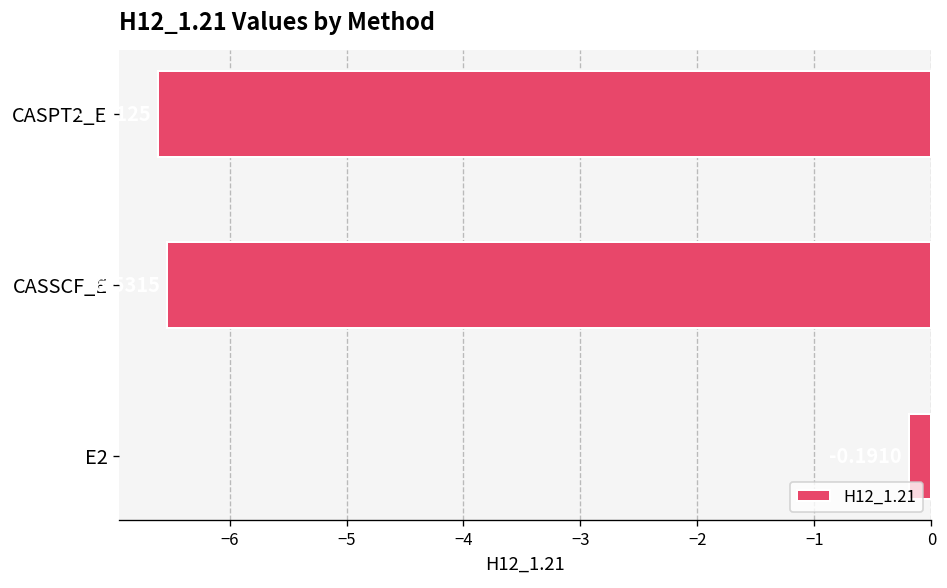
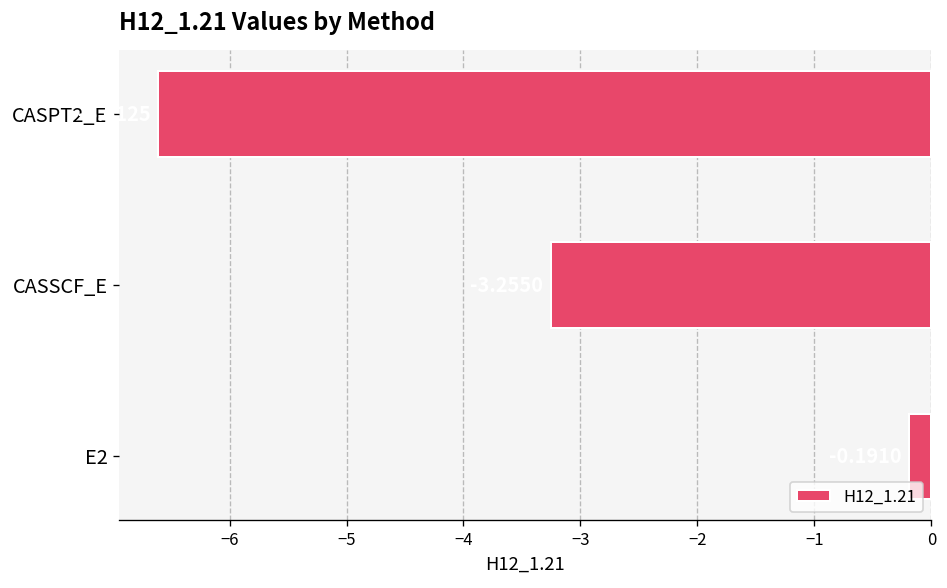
CASSCF_E: -6.5 -> -3.3
